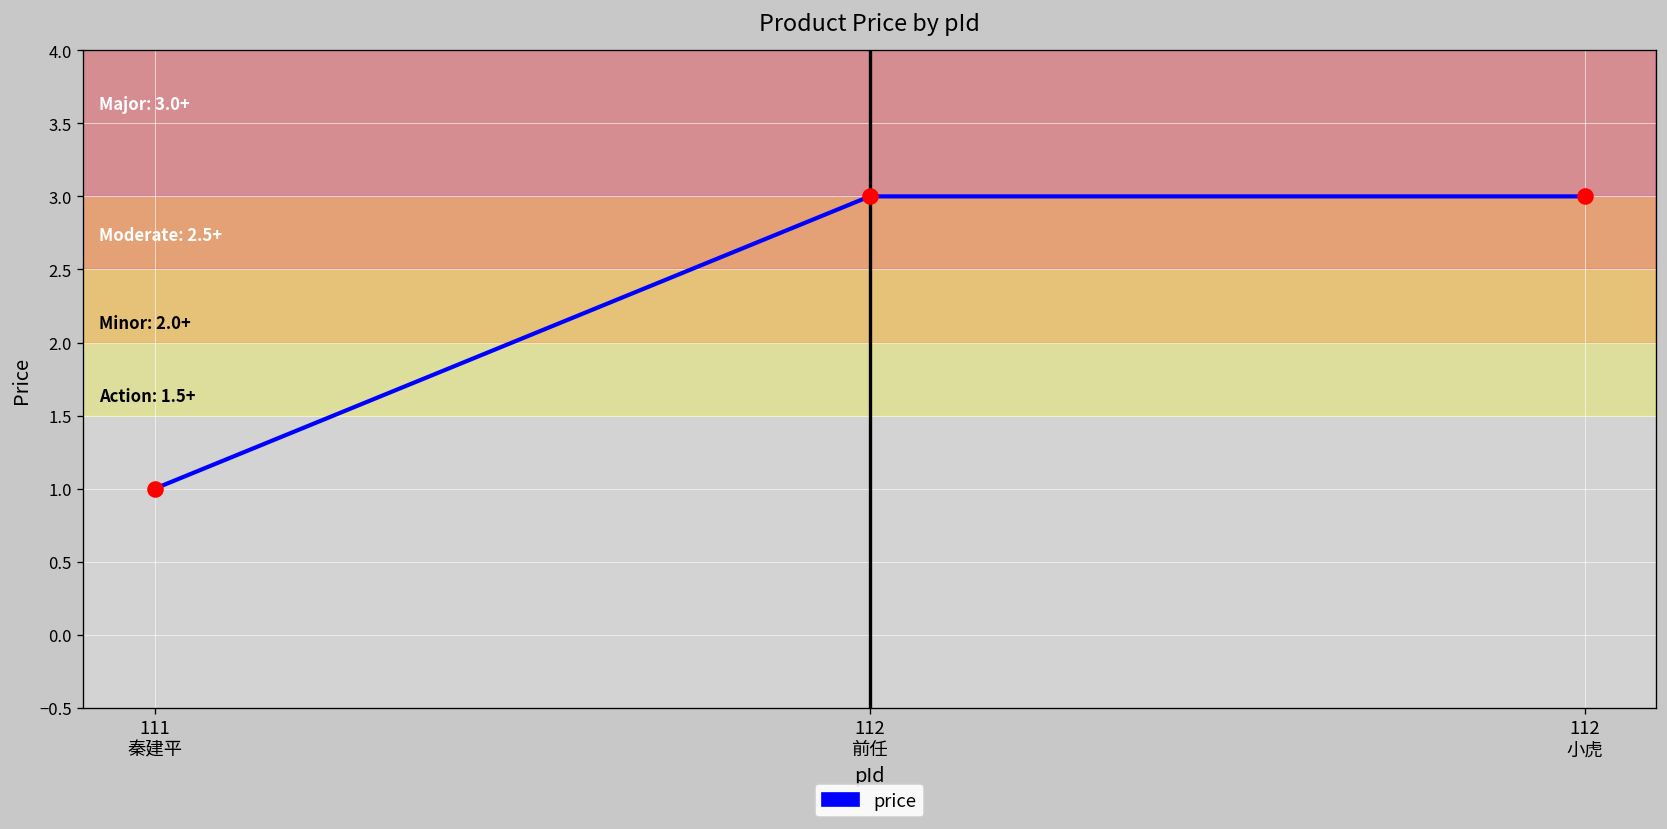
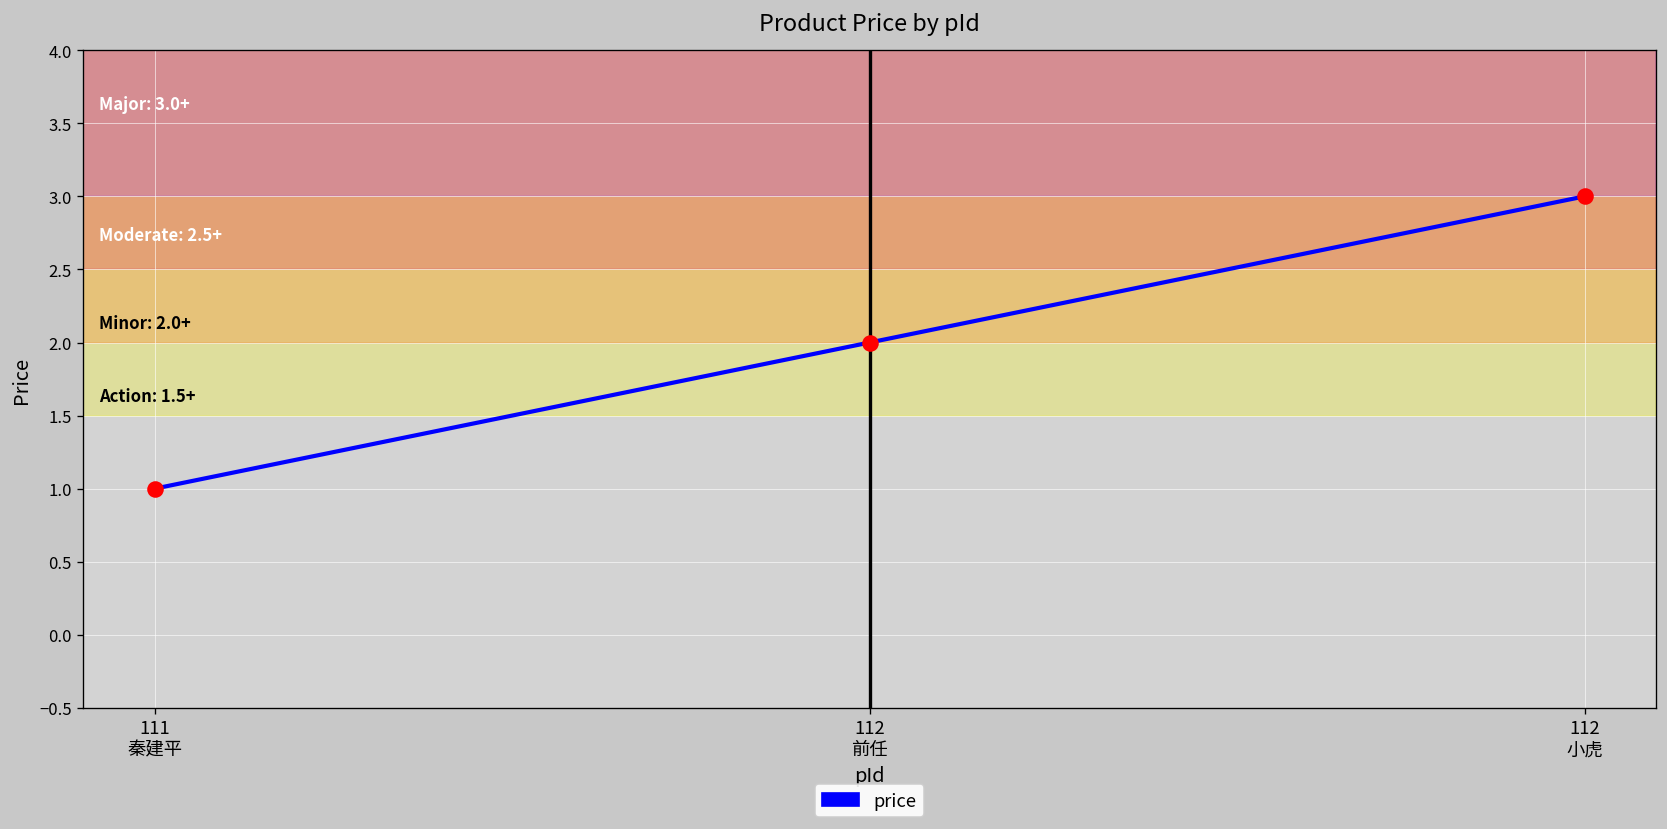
112 前任: 3 -> 2
